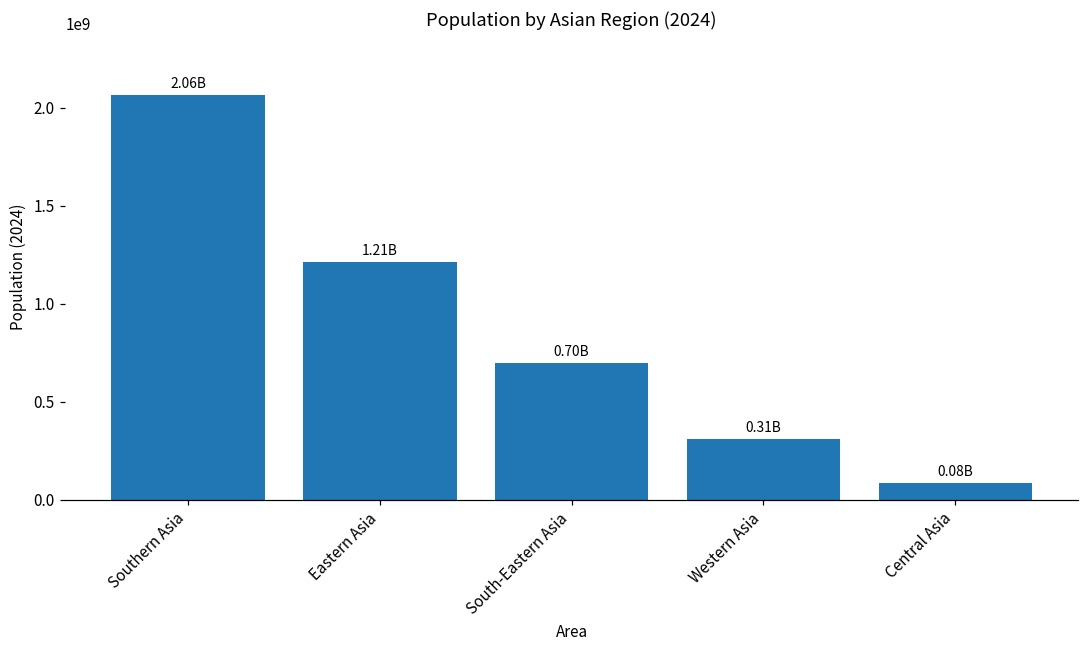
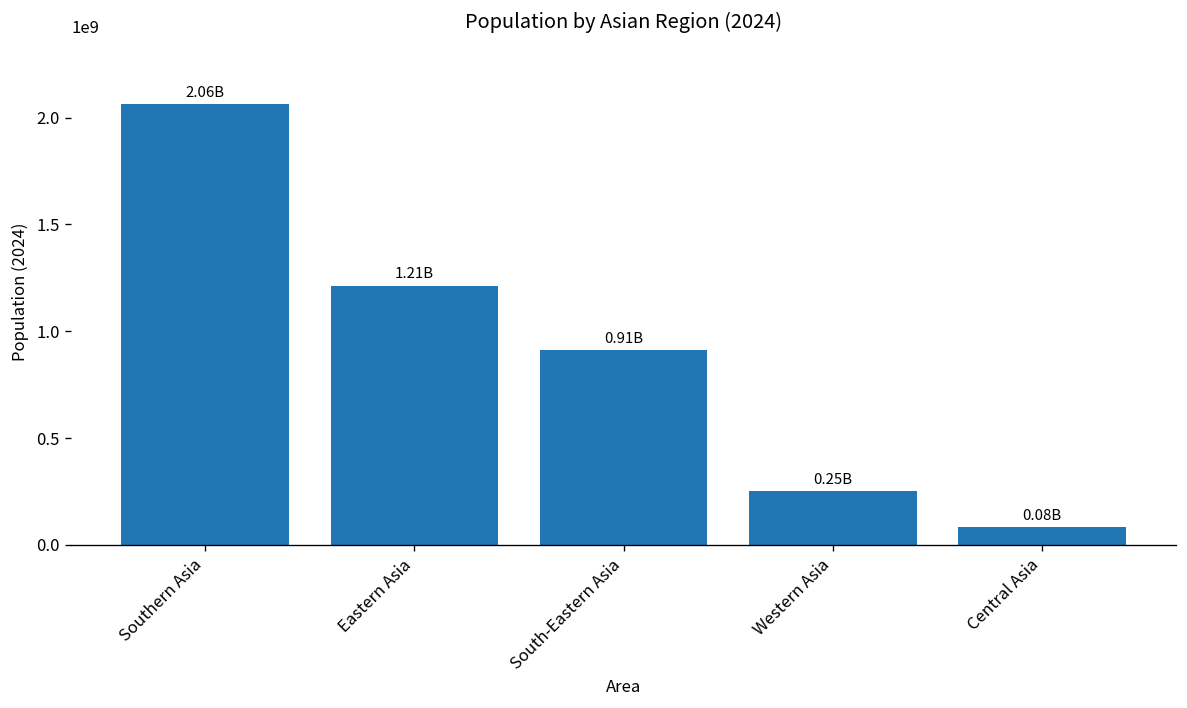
South-Eastern Asia: 0.70B -> 0.91B
Western Asia: 0.31B -> 0.25B
